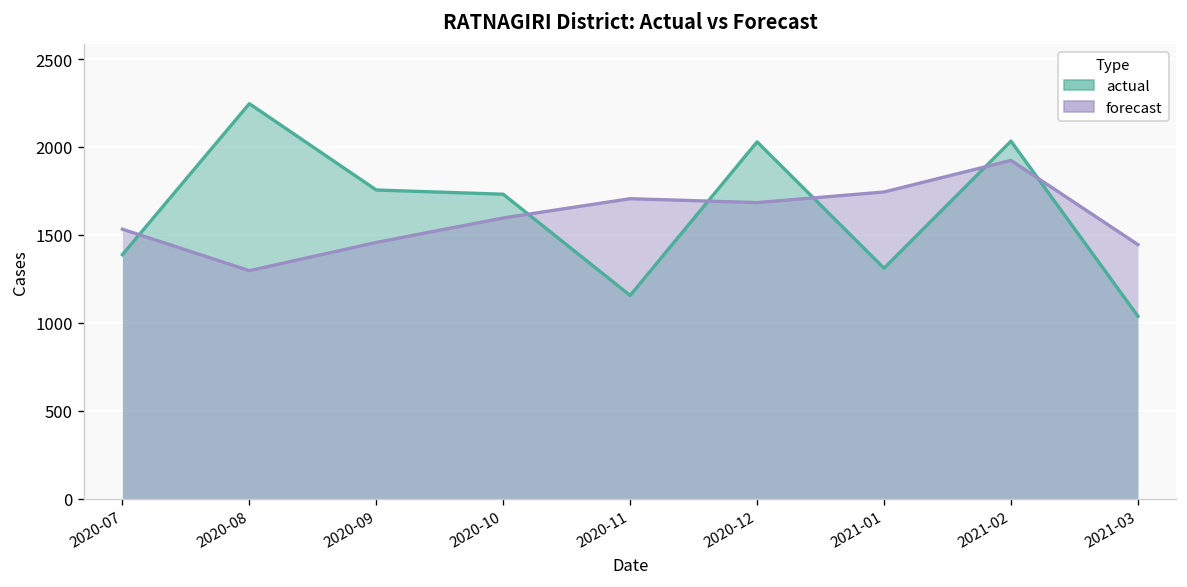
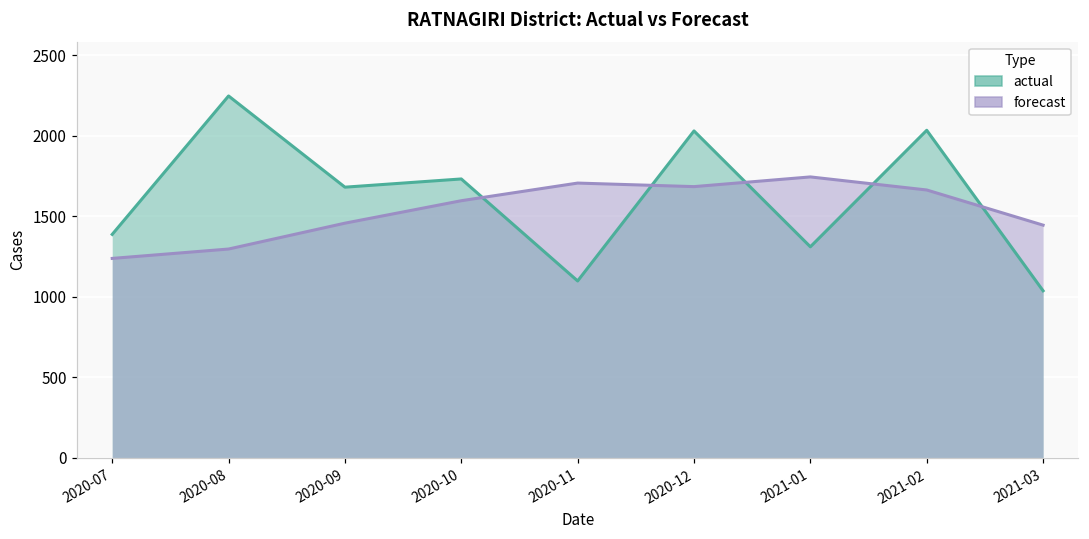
forecast, 2020-07: 1530 -> 1240
actual, 2020-09: 1760 -> 1680
actual, 2020-11: 1160 -> 1100
forecast, 2021-02: 1920 -> 1660
